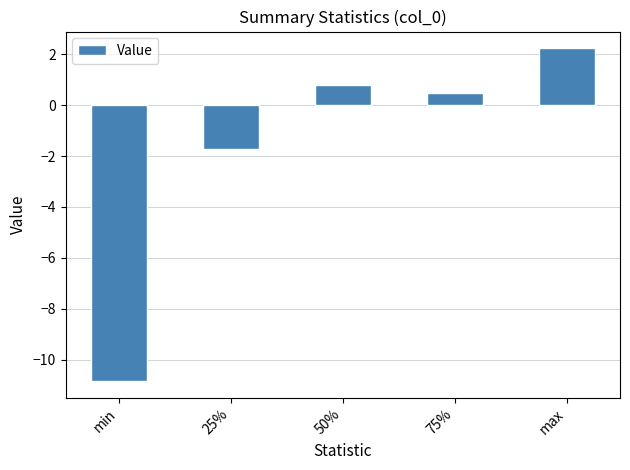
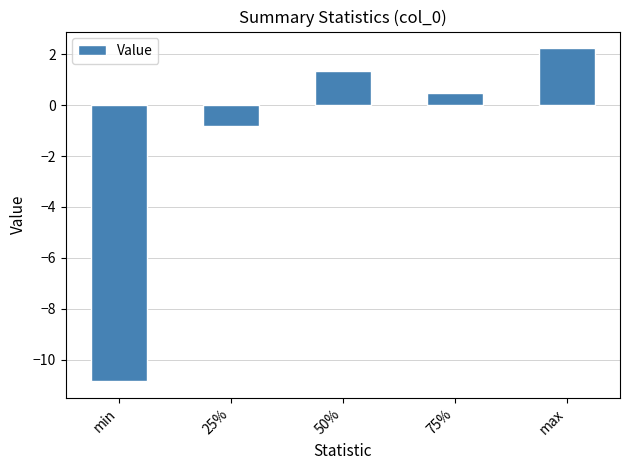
25%: -1.7 -> -0.8
50%: 0.8 -> 1.3
